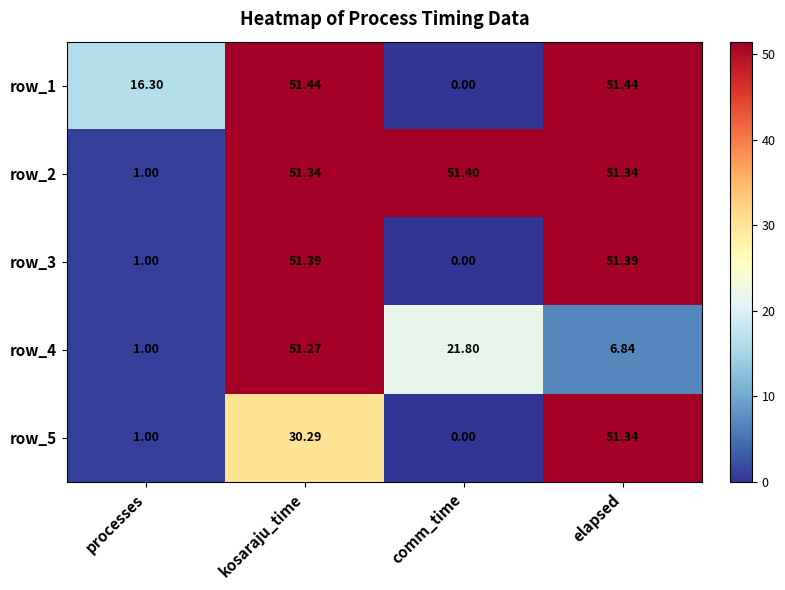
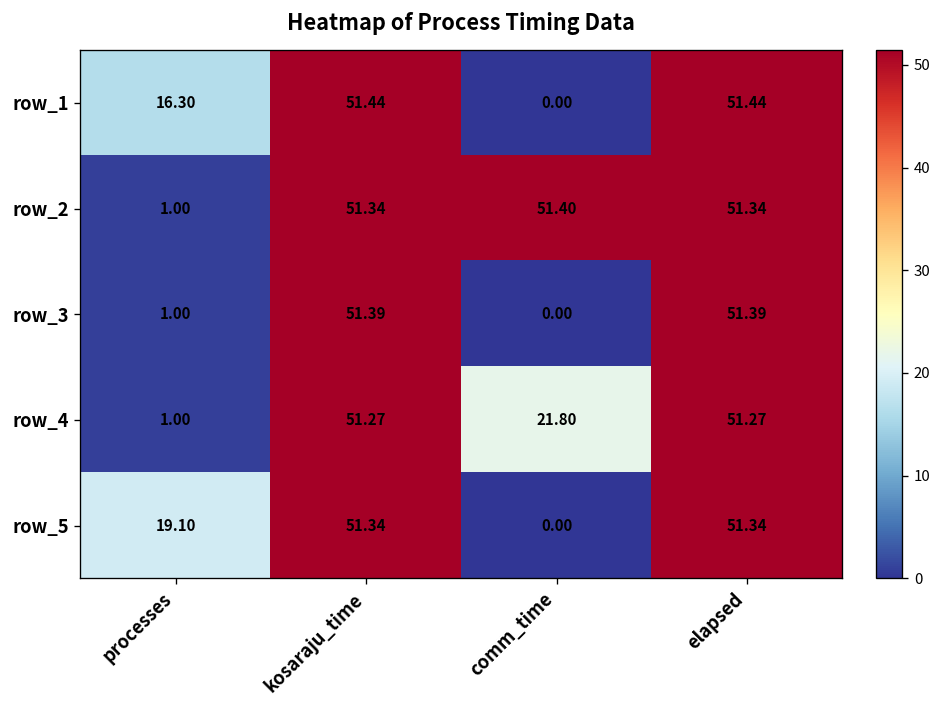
row_4, elapsed: 6.84 -> 51.27
row_5, processes: 1.00 -> 19.10
row_5, kosaraju_time: 30.29 -> 51.34
